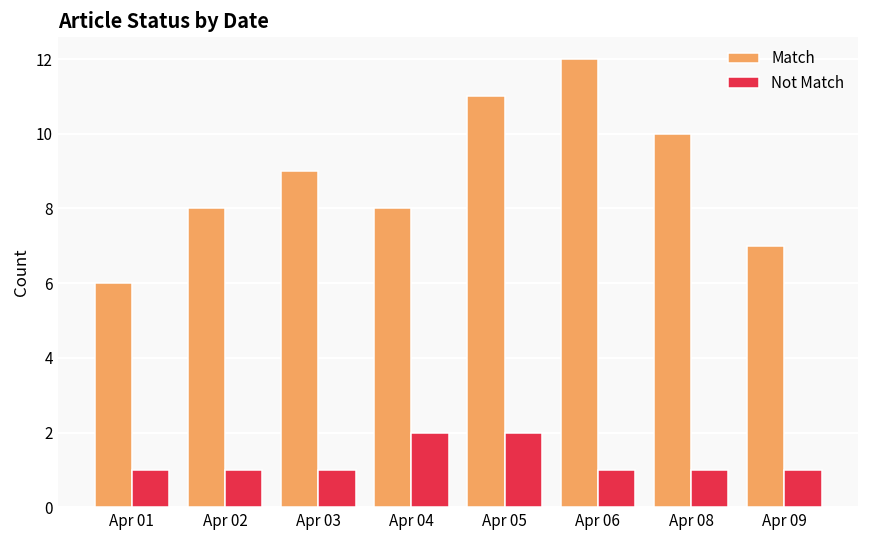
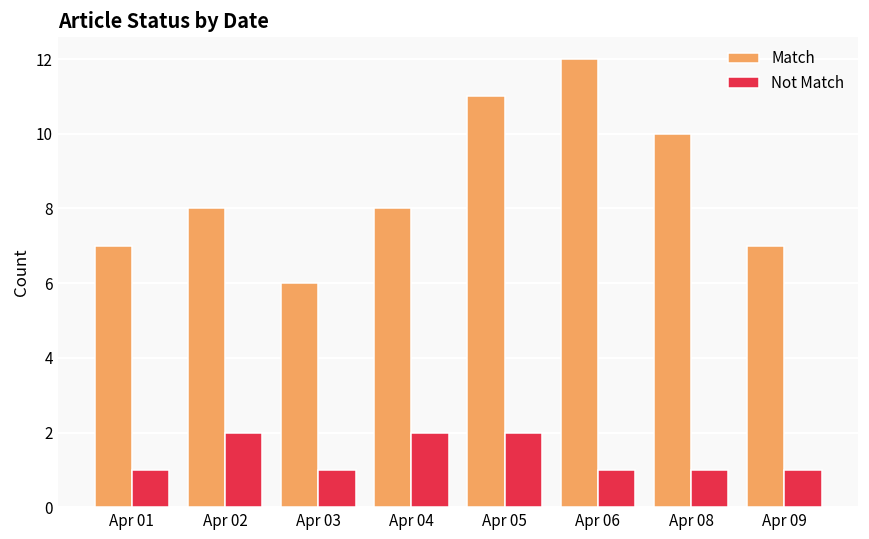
Match, Apr 01: 6 -> 7
Not Match, Apr 02: 1 -> 2
Match, Apr 03: 9 -> 6
